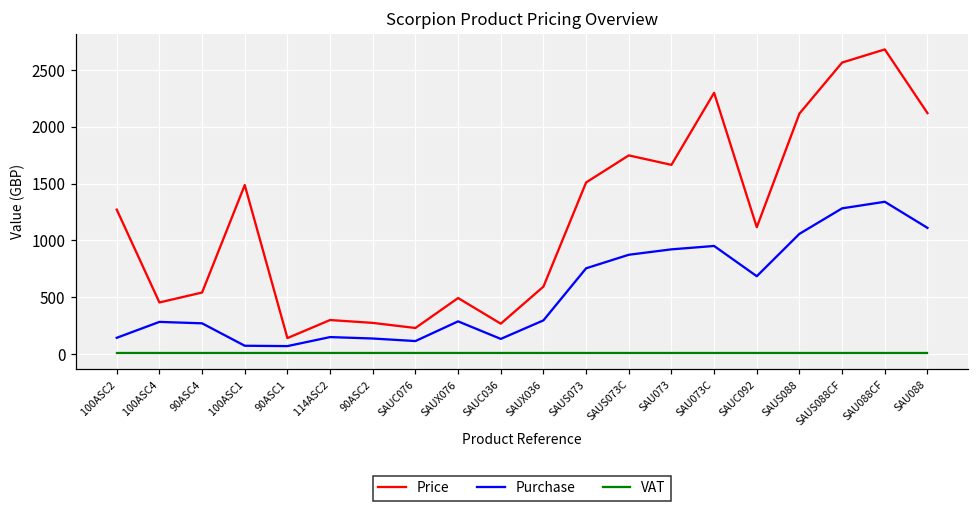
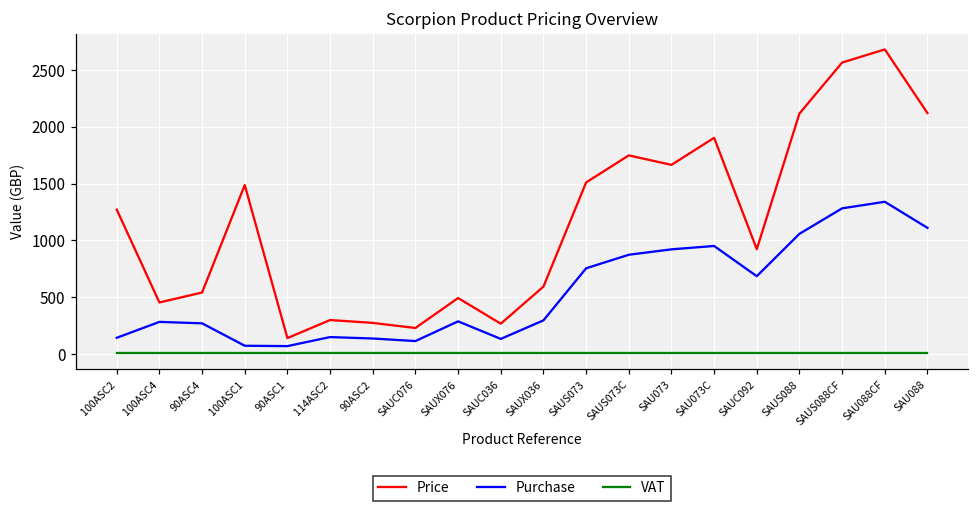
Price, SAU073C: 2300 -> 1900
Price, SAUC092: 1120 -> 920
